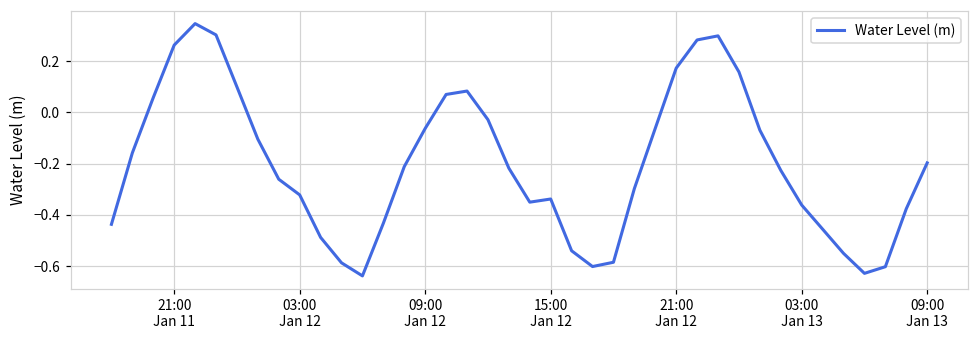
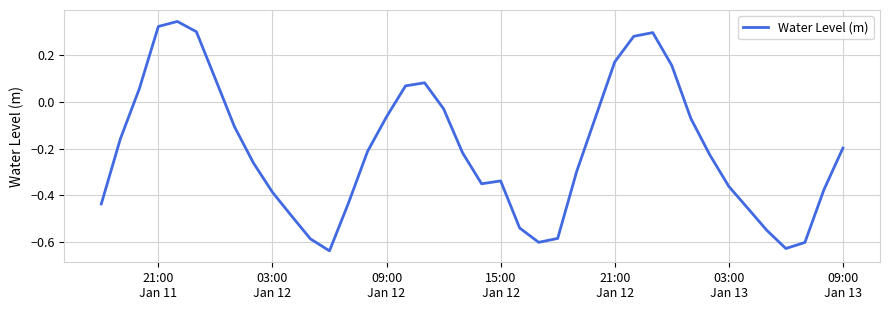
21:00 Jan 11: 0.26 -> 0.32
03:00 Jan 12: -0.32 -> -0.39
